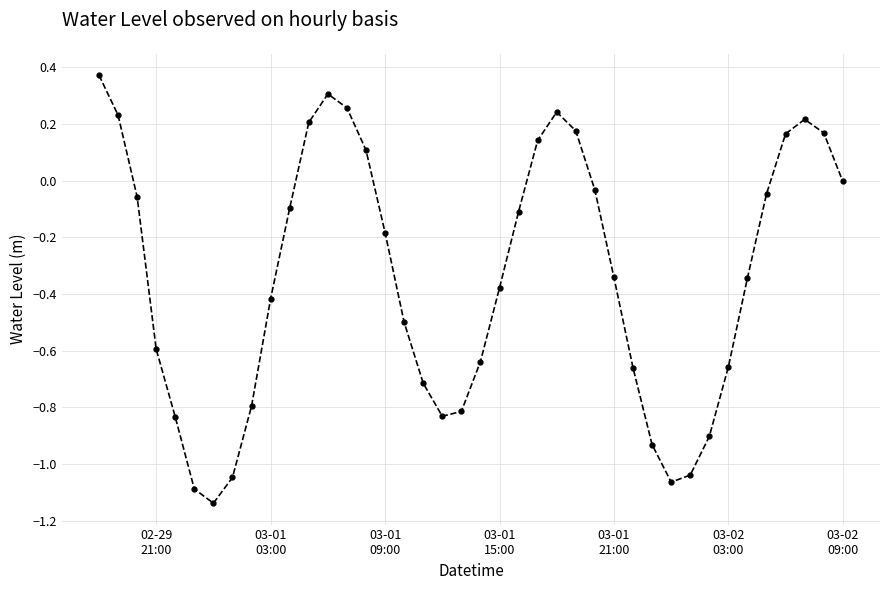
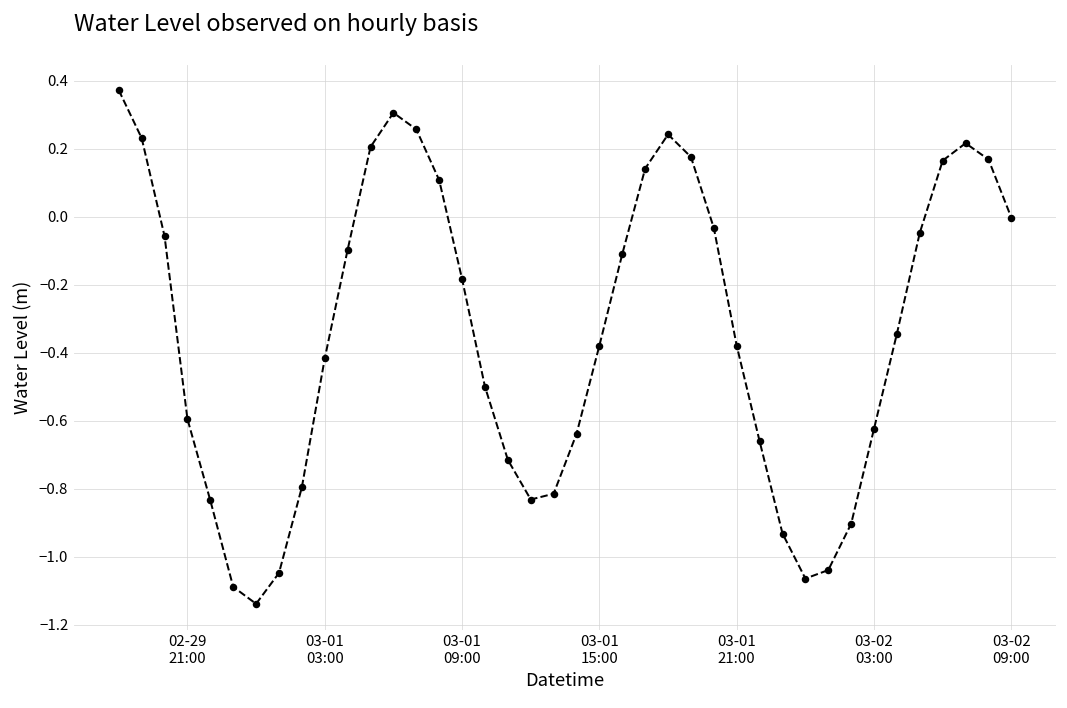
03-01 21:00: -0.34 -> -0.38
03-02 03:00: -0.66 -> -0.62
